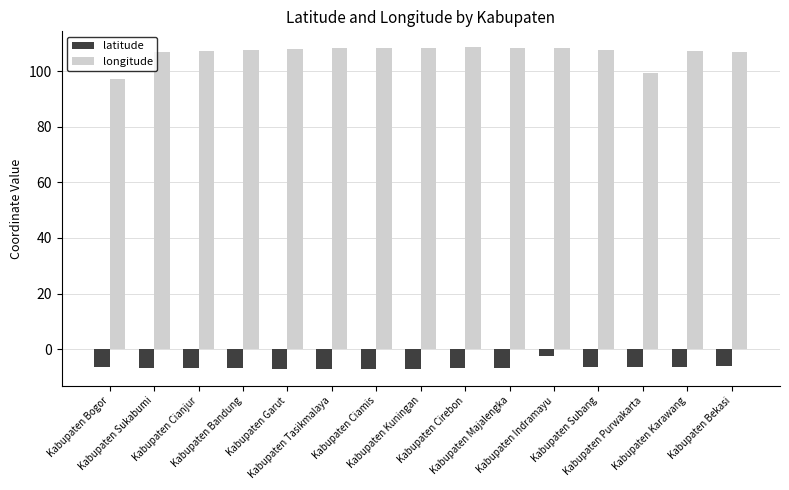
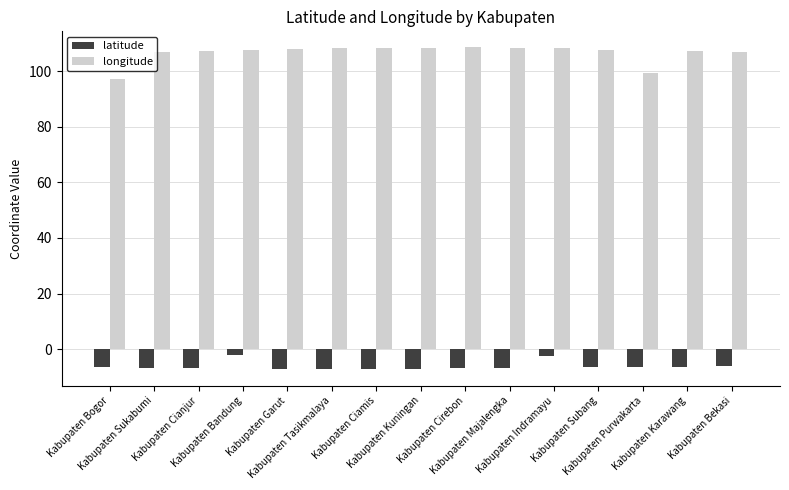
latitude, Kabupaten Bandung: -7 -> -2
